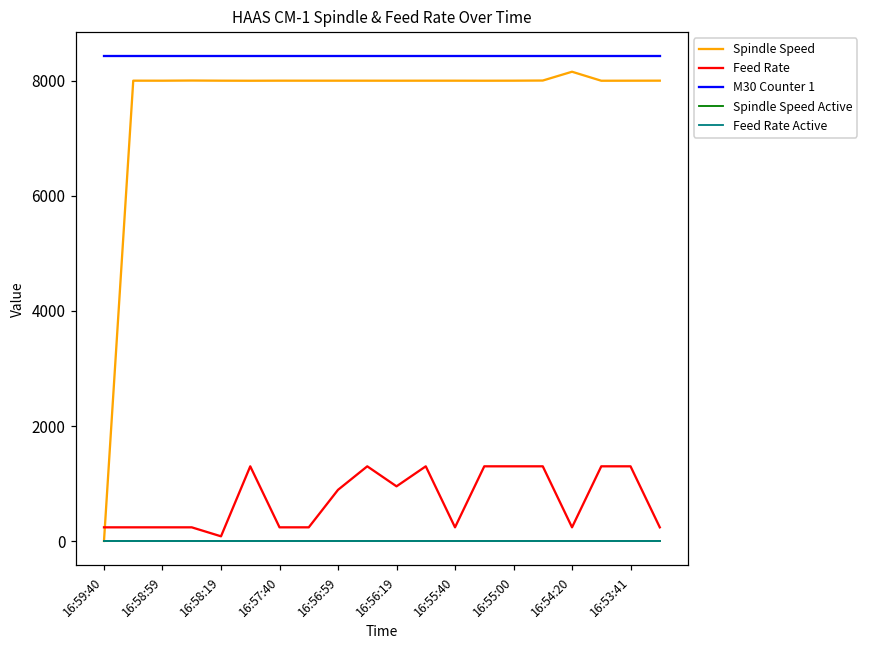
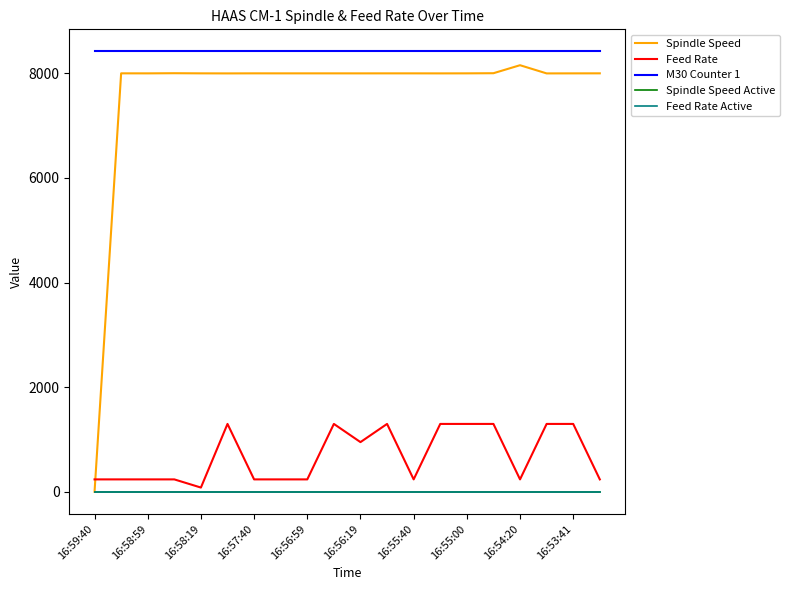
Feed Rate, 16:56:59: 900 -> 200
